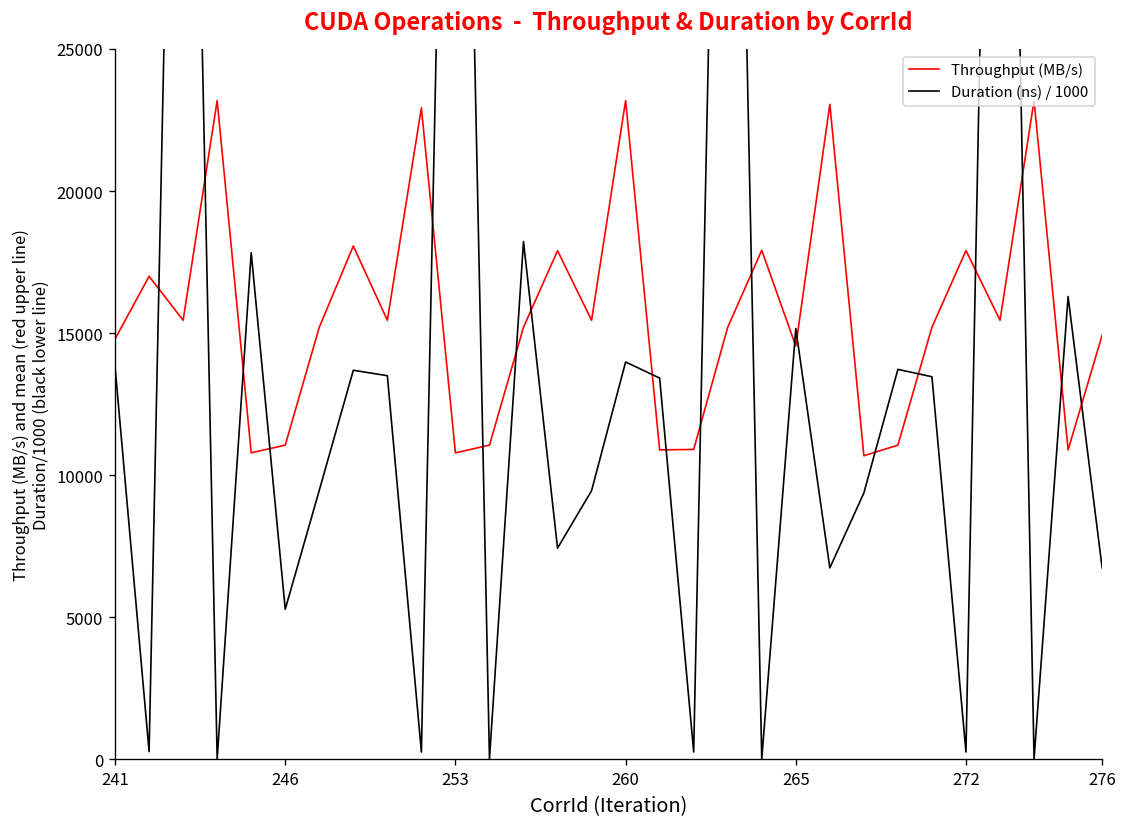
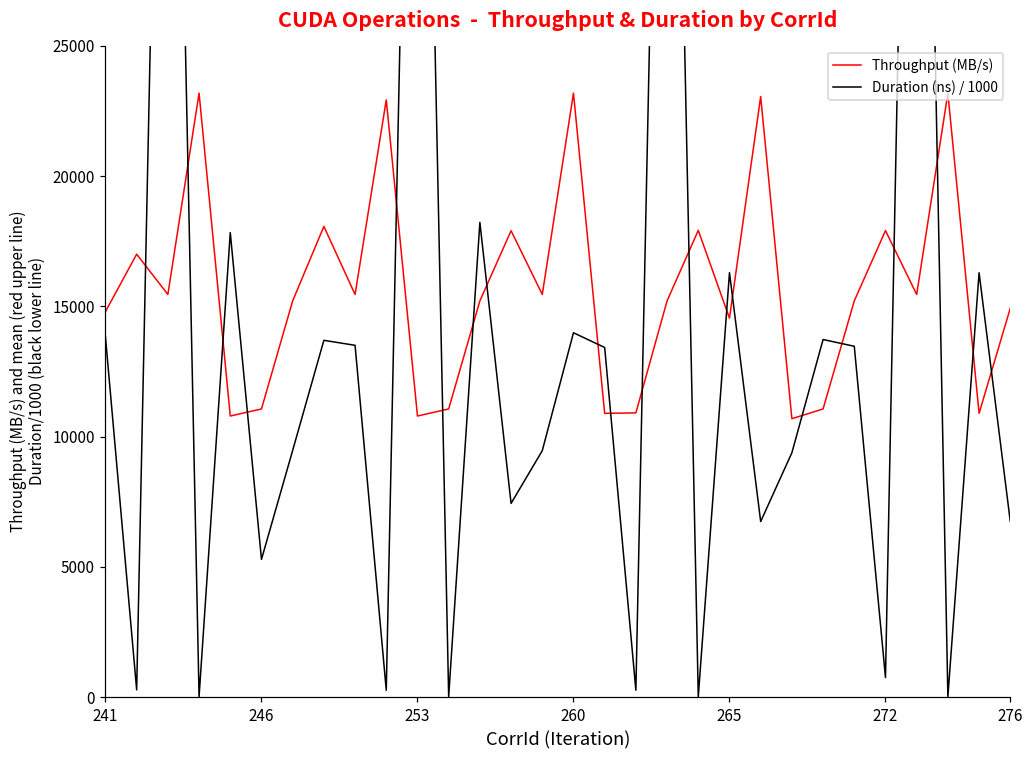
Duration (ns) / 1000, 265: 15200 -> 16300
Duration (ns) / 1000, 272: 300 -> 800
